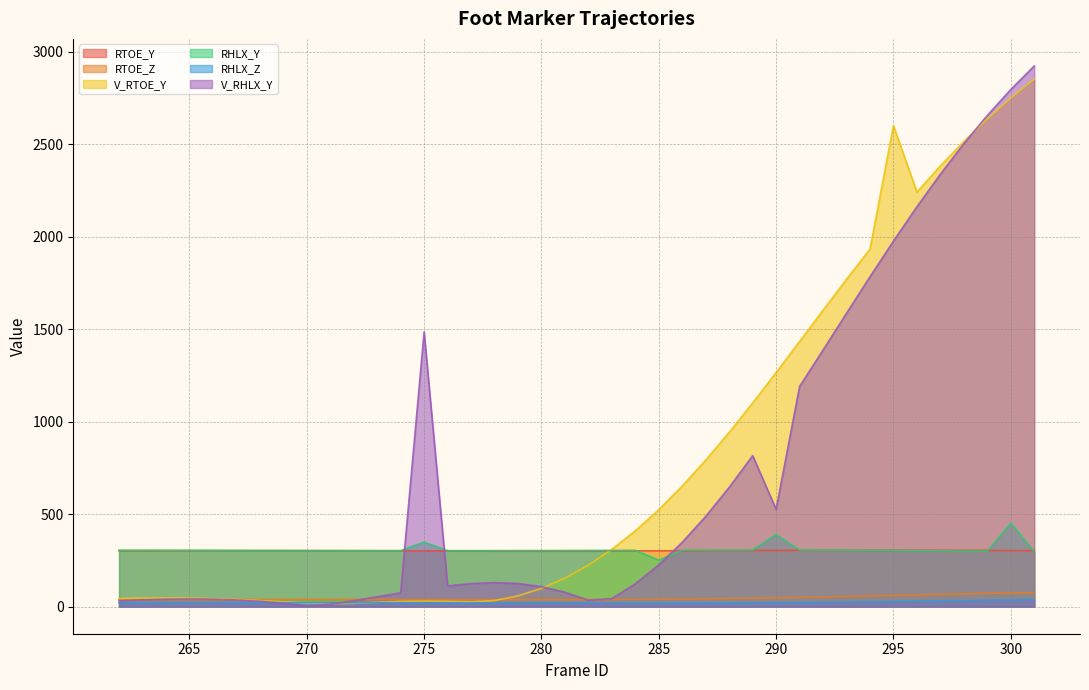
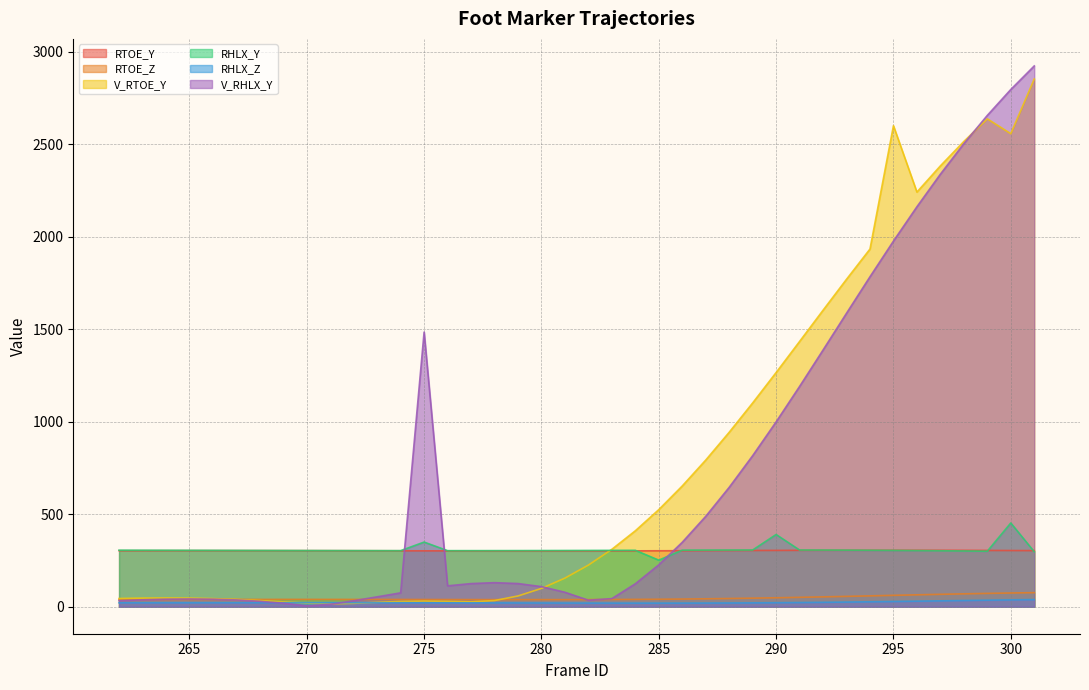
V_RHLX_Y, 290: 530 -> 1000
V_RTOE_Y, 300: 2750 -> 2560
